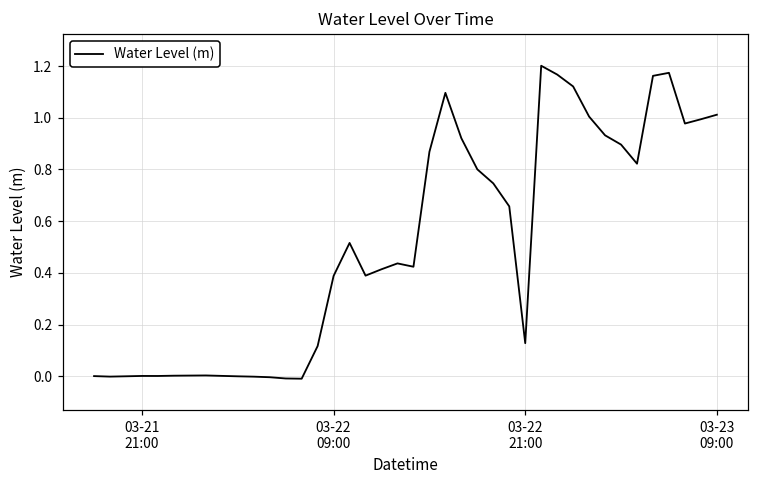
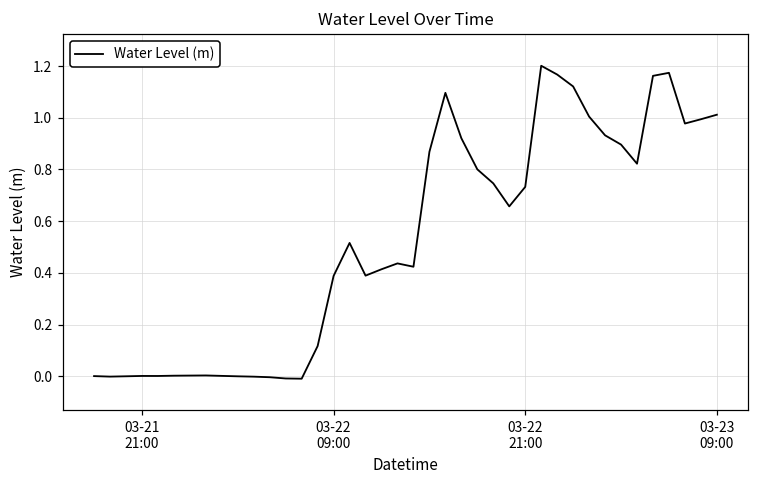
03-22 21:00: 0.13 -> 0.73
